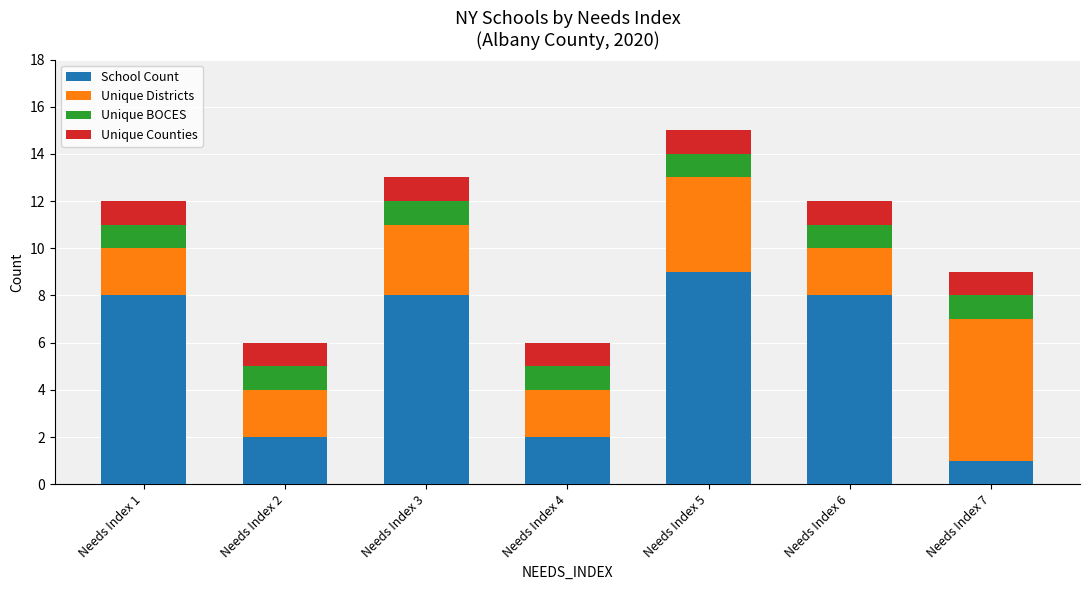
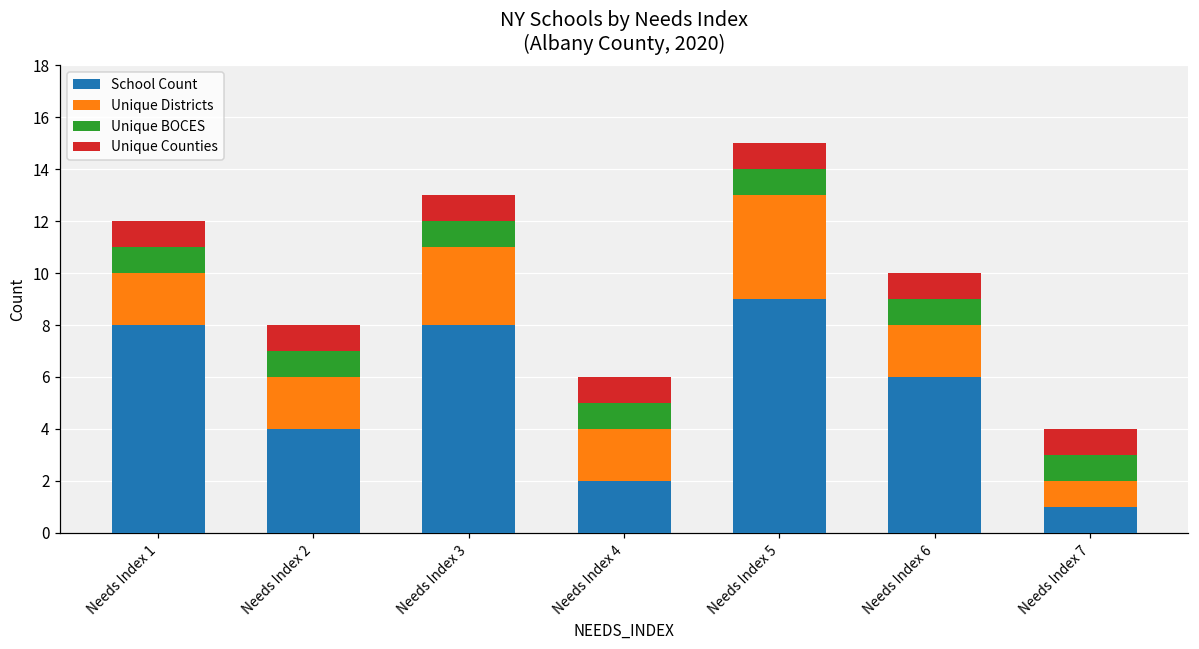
School Count, Needs Index 2: 2 -> 4
School Count, Needs Index 6: 8 -> 6
Unique Districts, Needs Index 7: 6 -> 1
